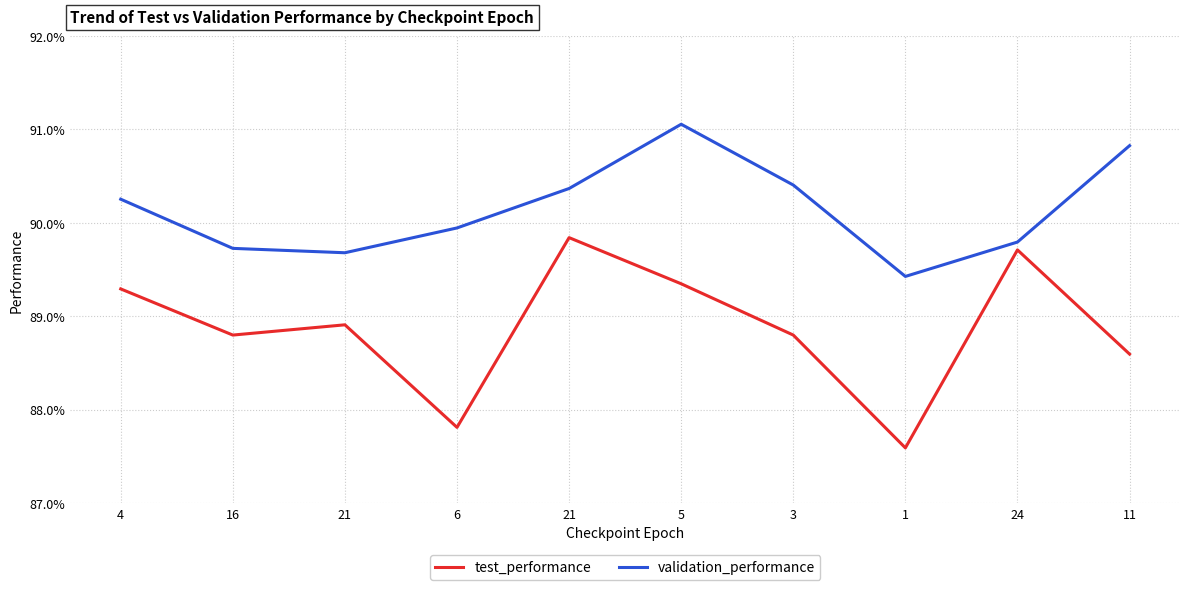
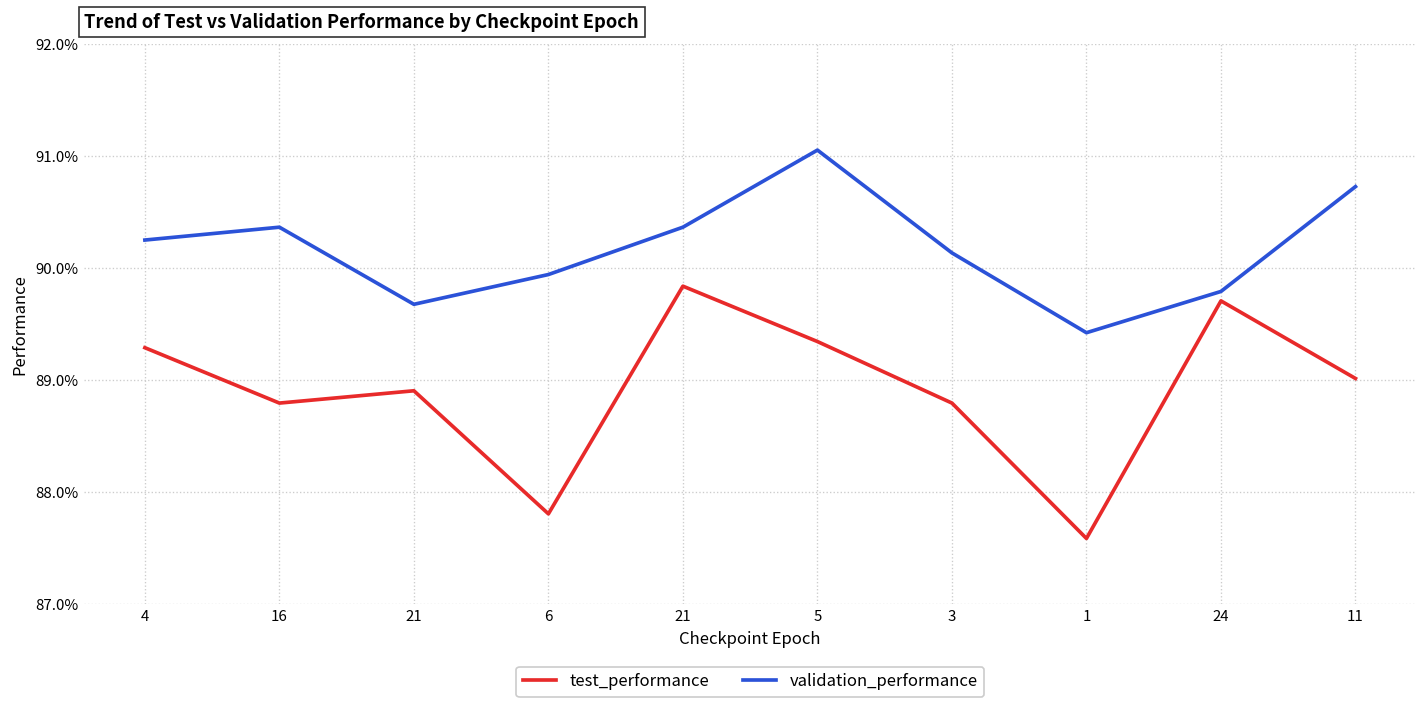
validation_performance, 16: 89.7% -> 90.4%
validation_performance, 3: 90.4% -> 90.1%
test_performance, 11: 88.6% -> 89.0%
validation_performance, 11: 90.8% -> 90.7%
